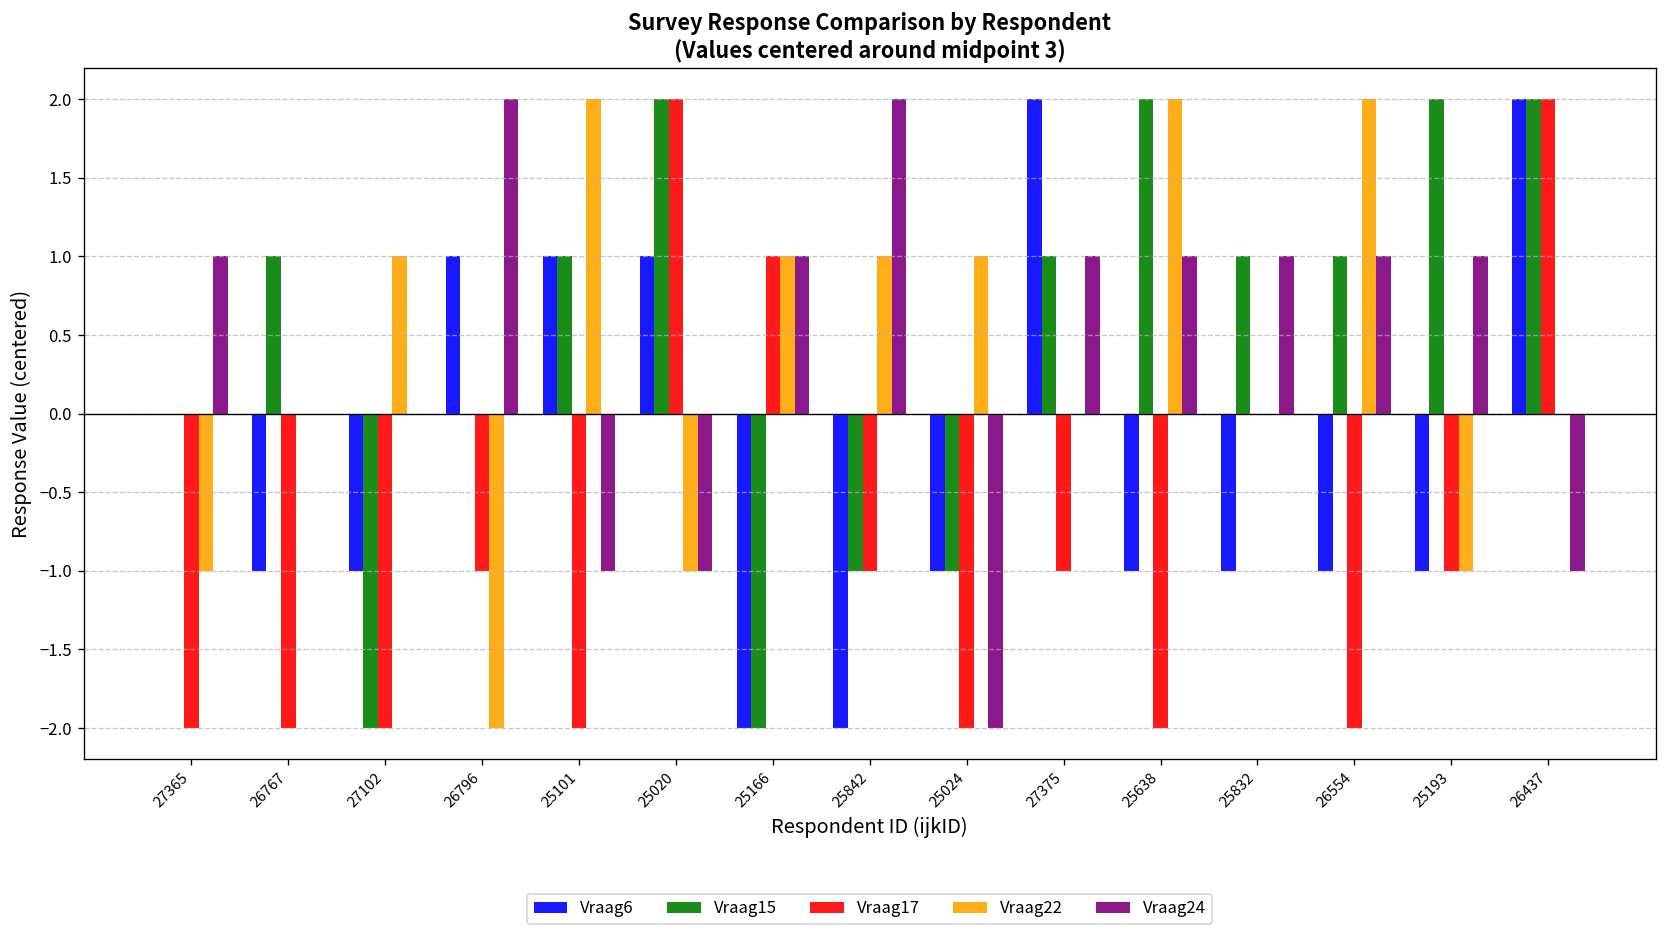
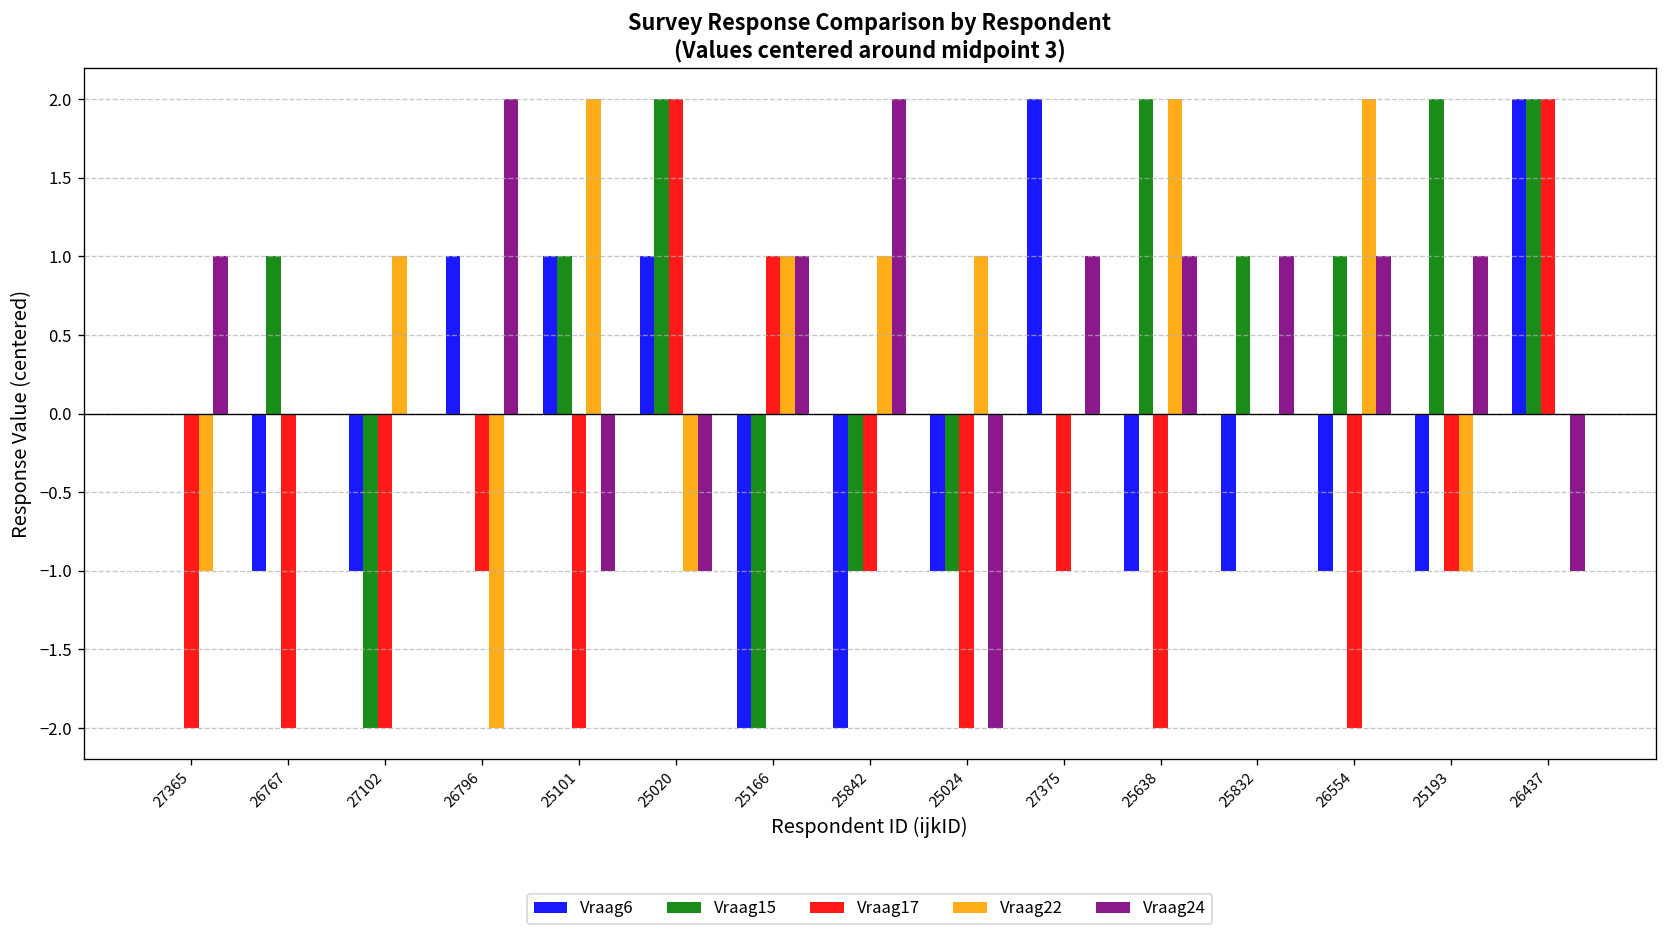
Vraag15, 27375: 1.00 -> 0.00
